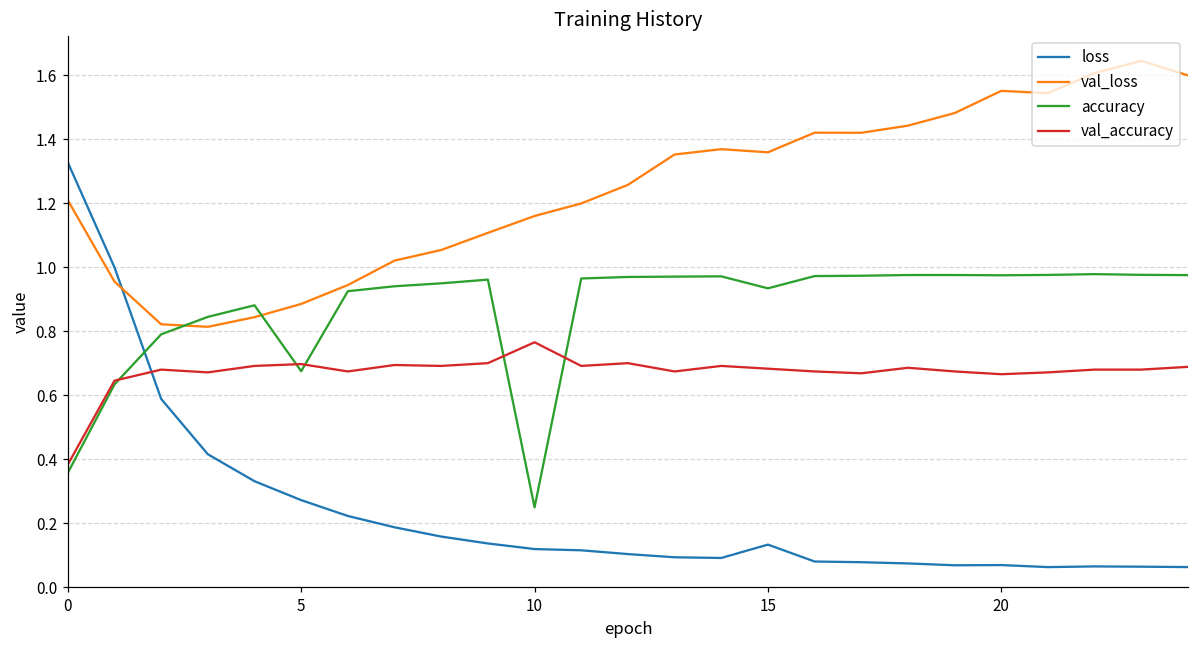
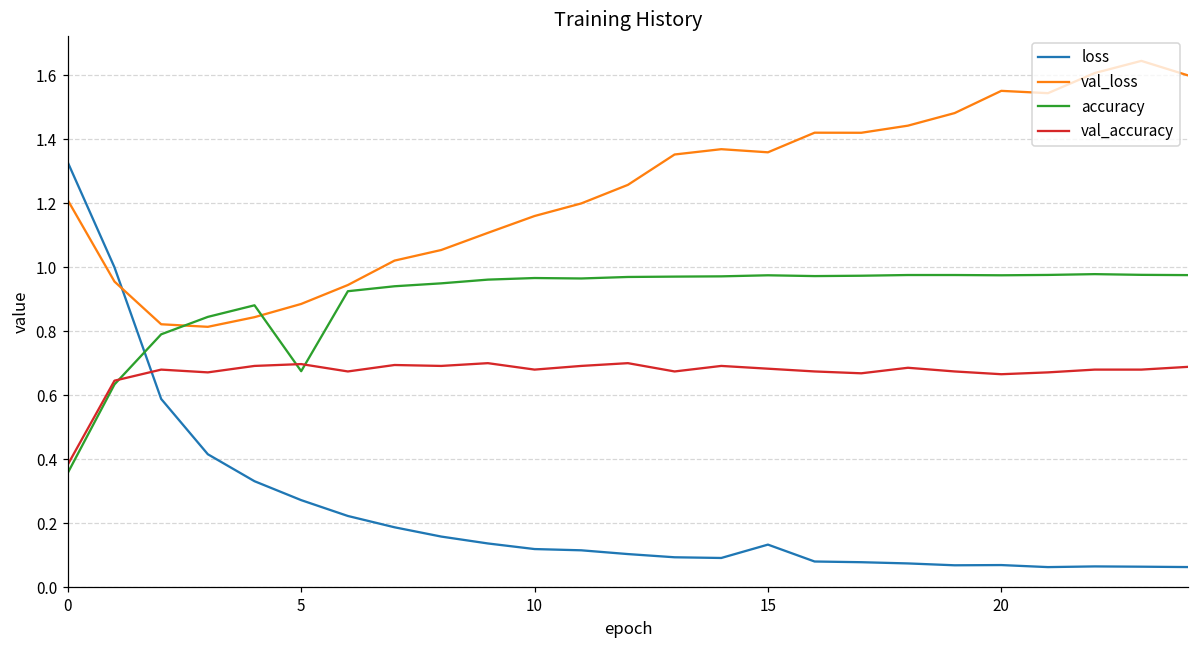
accuracy, 10: 0.25 -> 0.97
val_accuracy, 10: 0.77 -> 0.68
accuracy, 15: 0.93 -> 0.98
